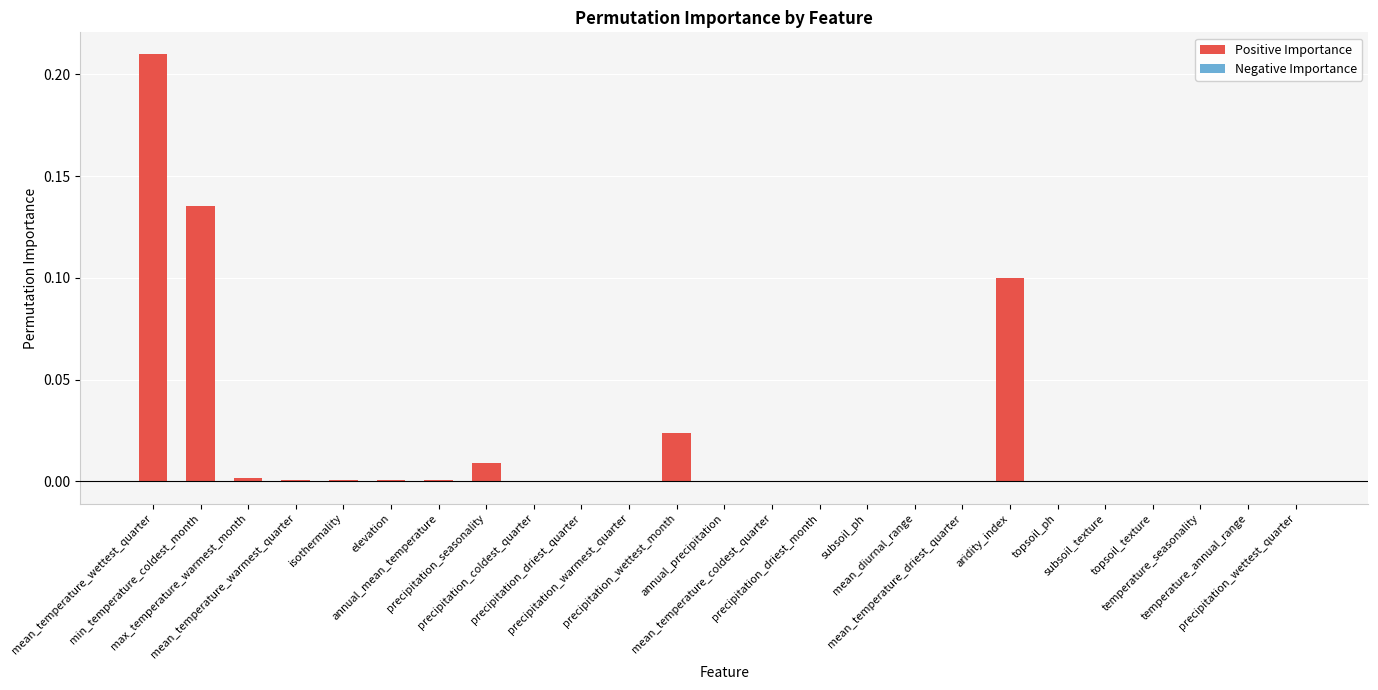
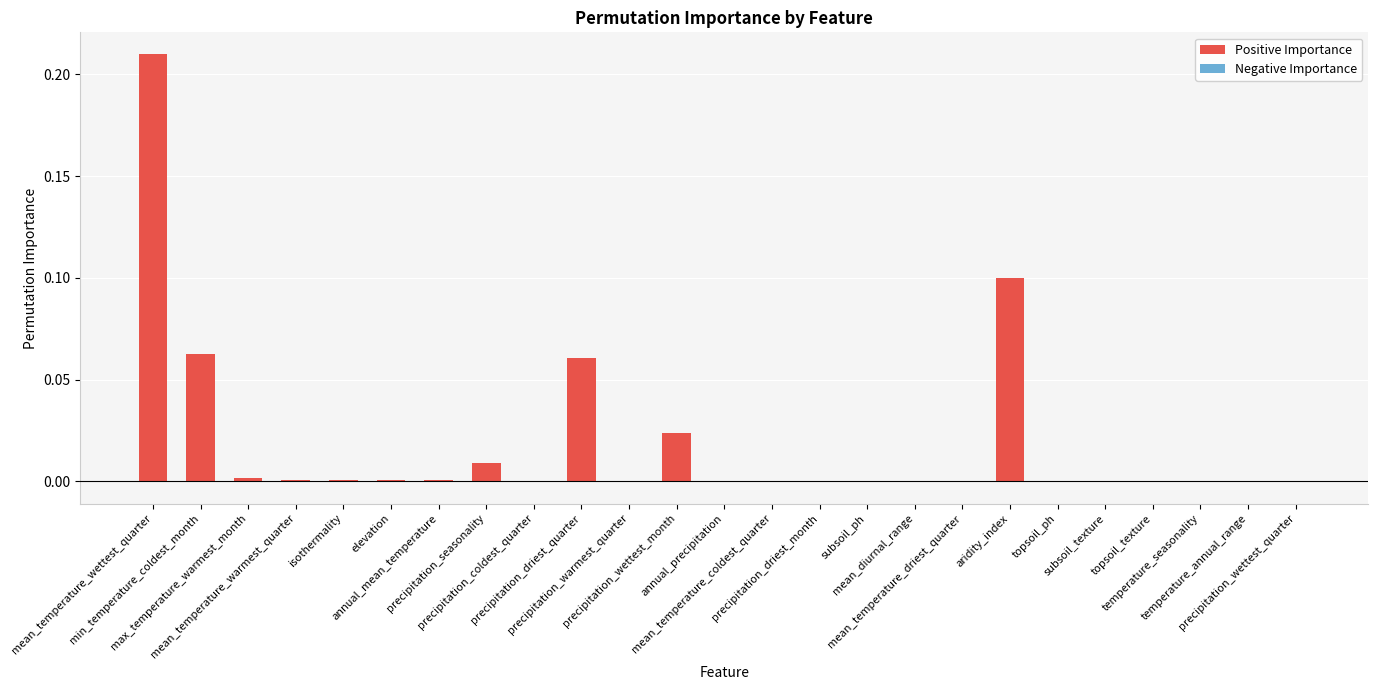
min_temperature_coldest_month: 0.135 -> 0.063
precipitation_driest_quarter: 0.000 -> 0.060
